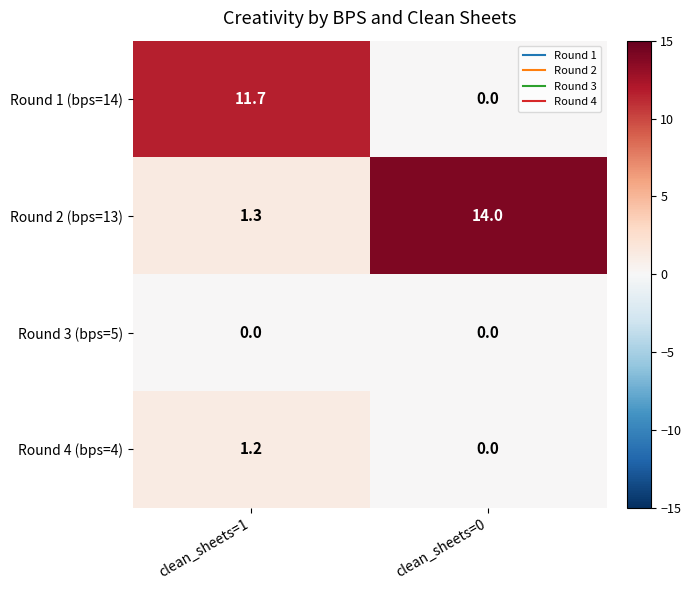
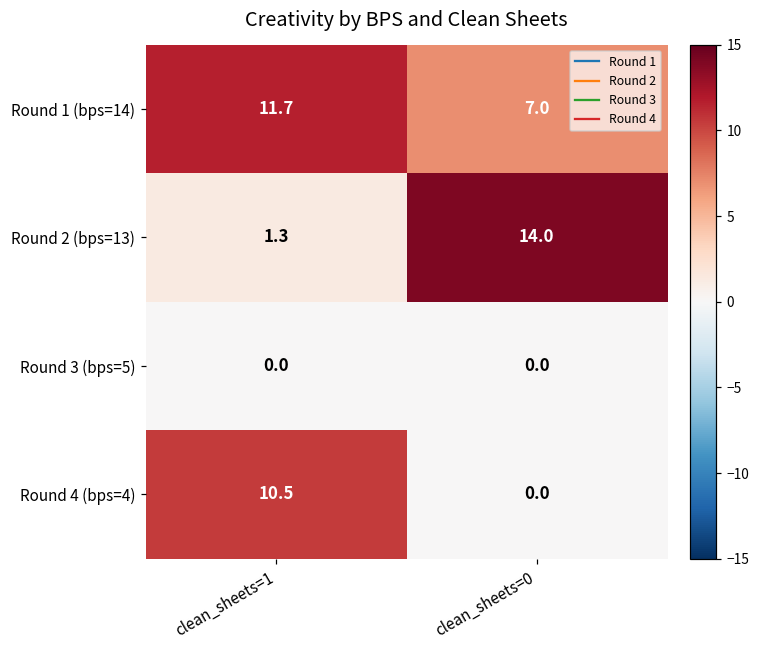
Round 1 (bps=14), clean_sheets=0: 0.0 -> 7.0
Round 4 (bps=4), clean_sheets=1: 1.2 -> 10.5
